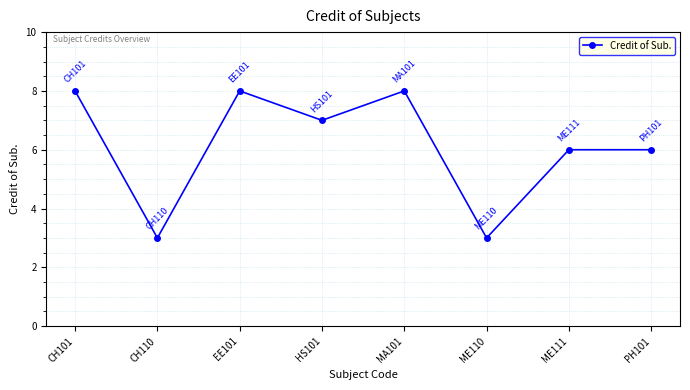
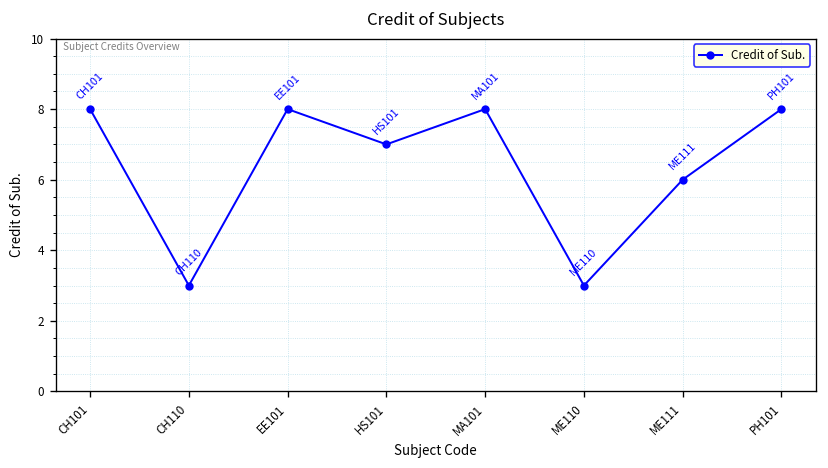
PH101: 6 -> 8
